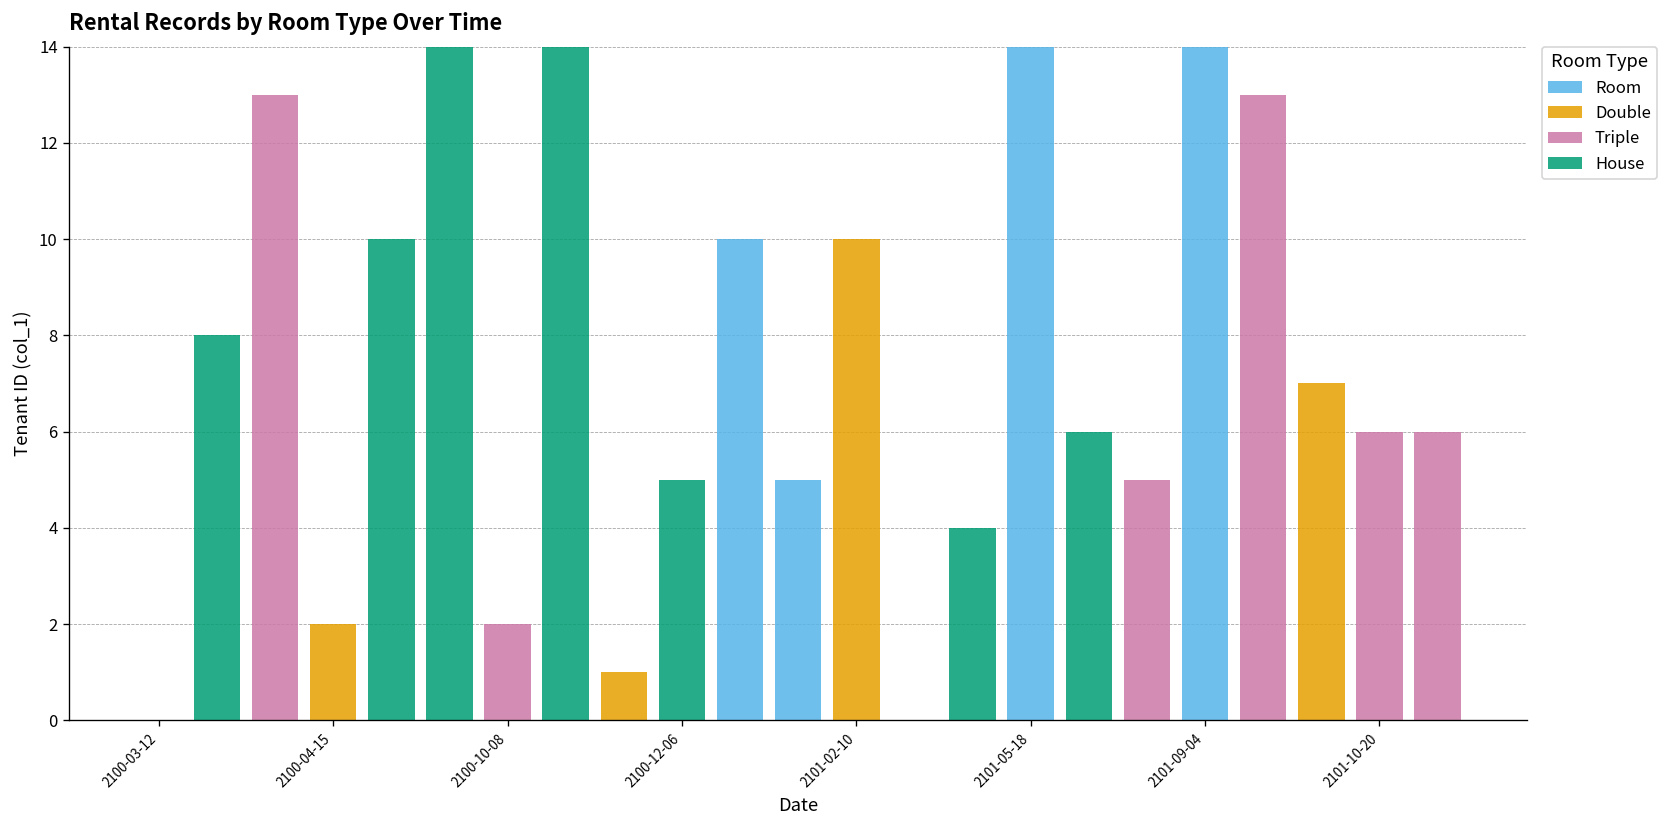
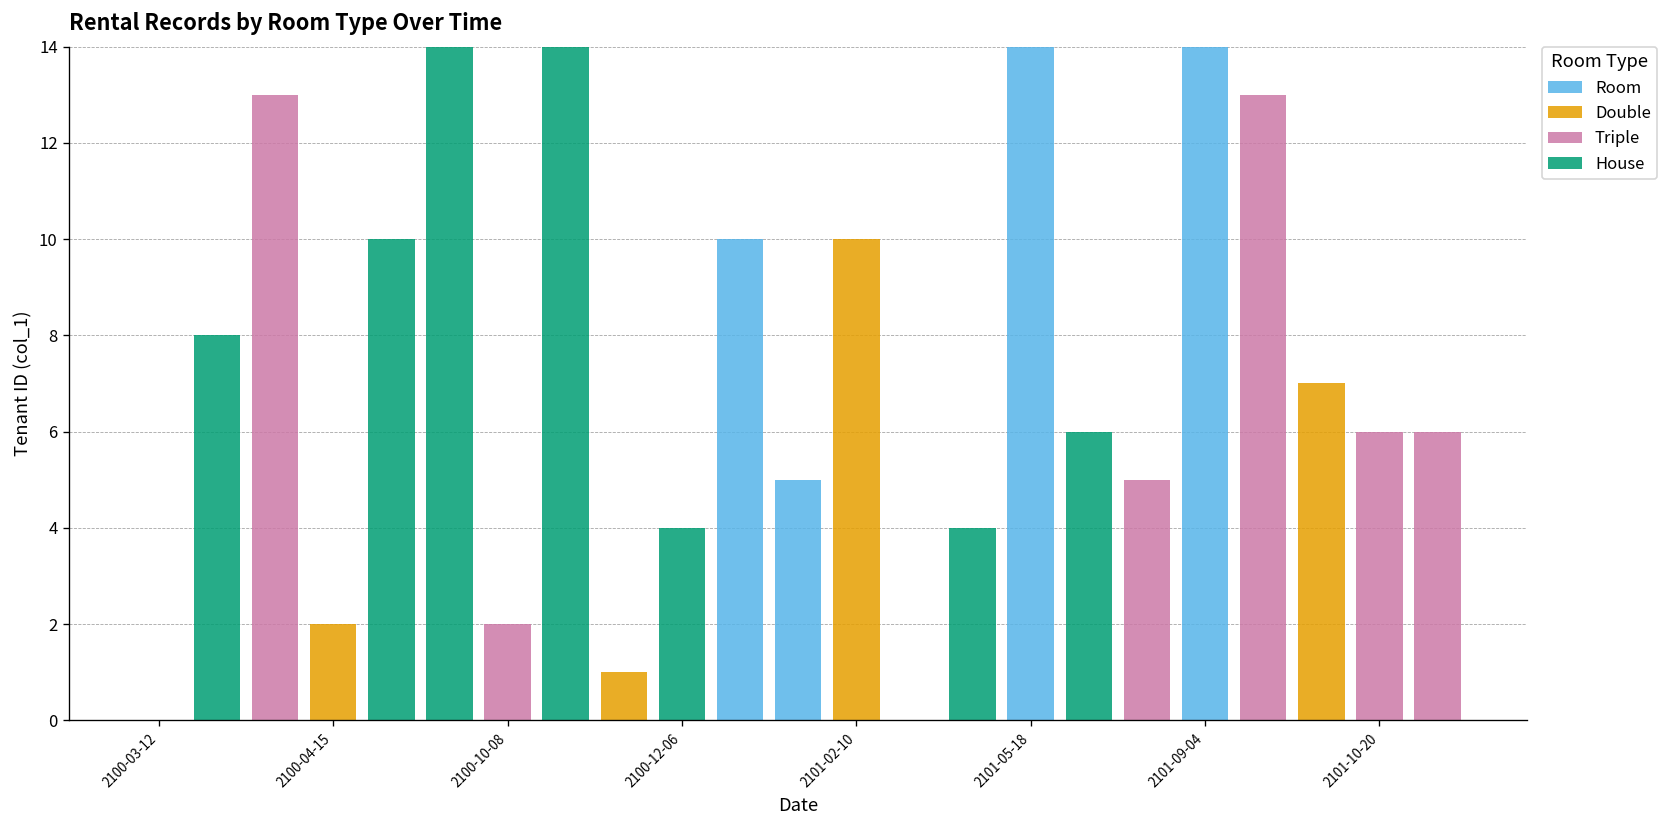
House, 2100-12-06: 5 -> 4
